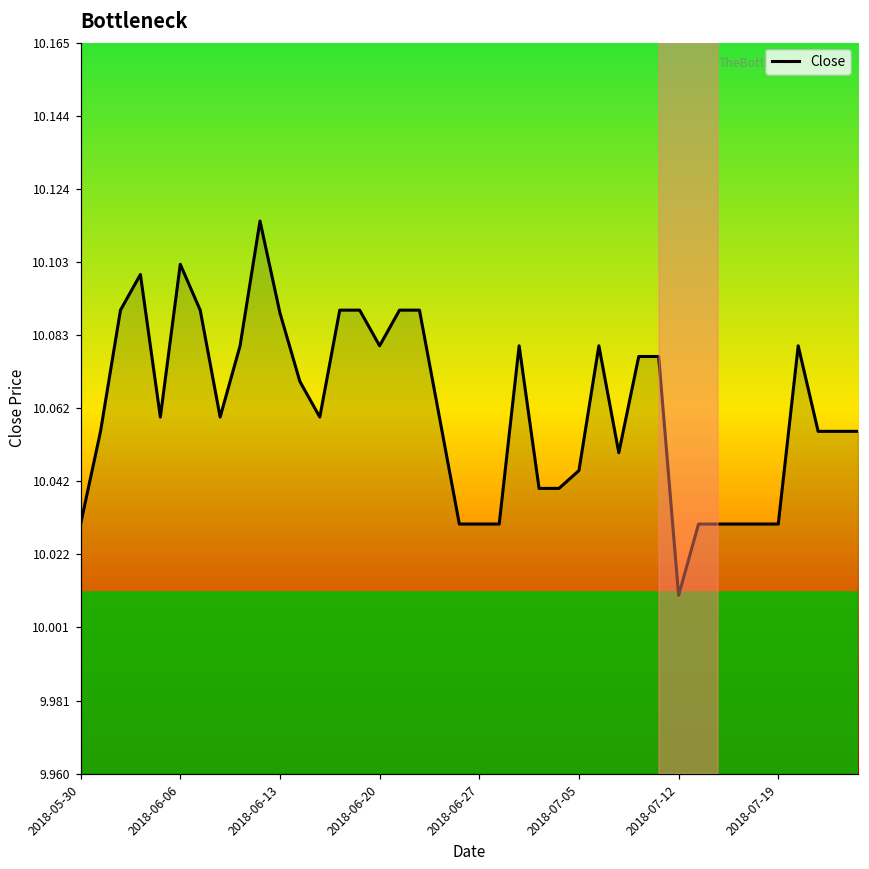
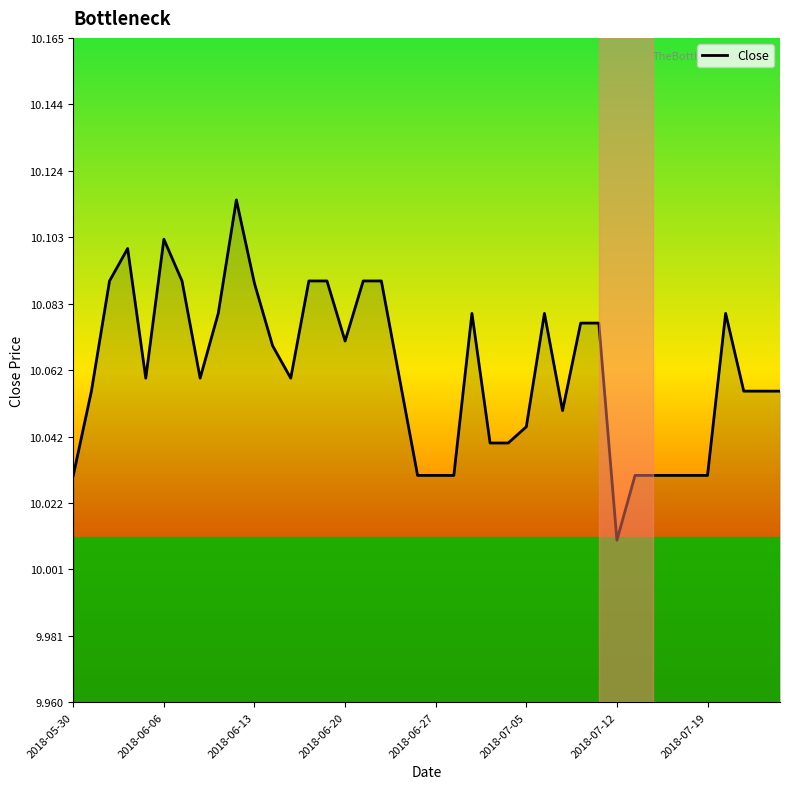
2018-06-20: 10.080 -> 10.071
